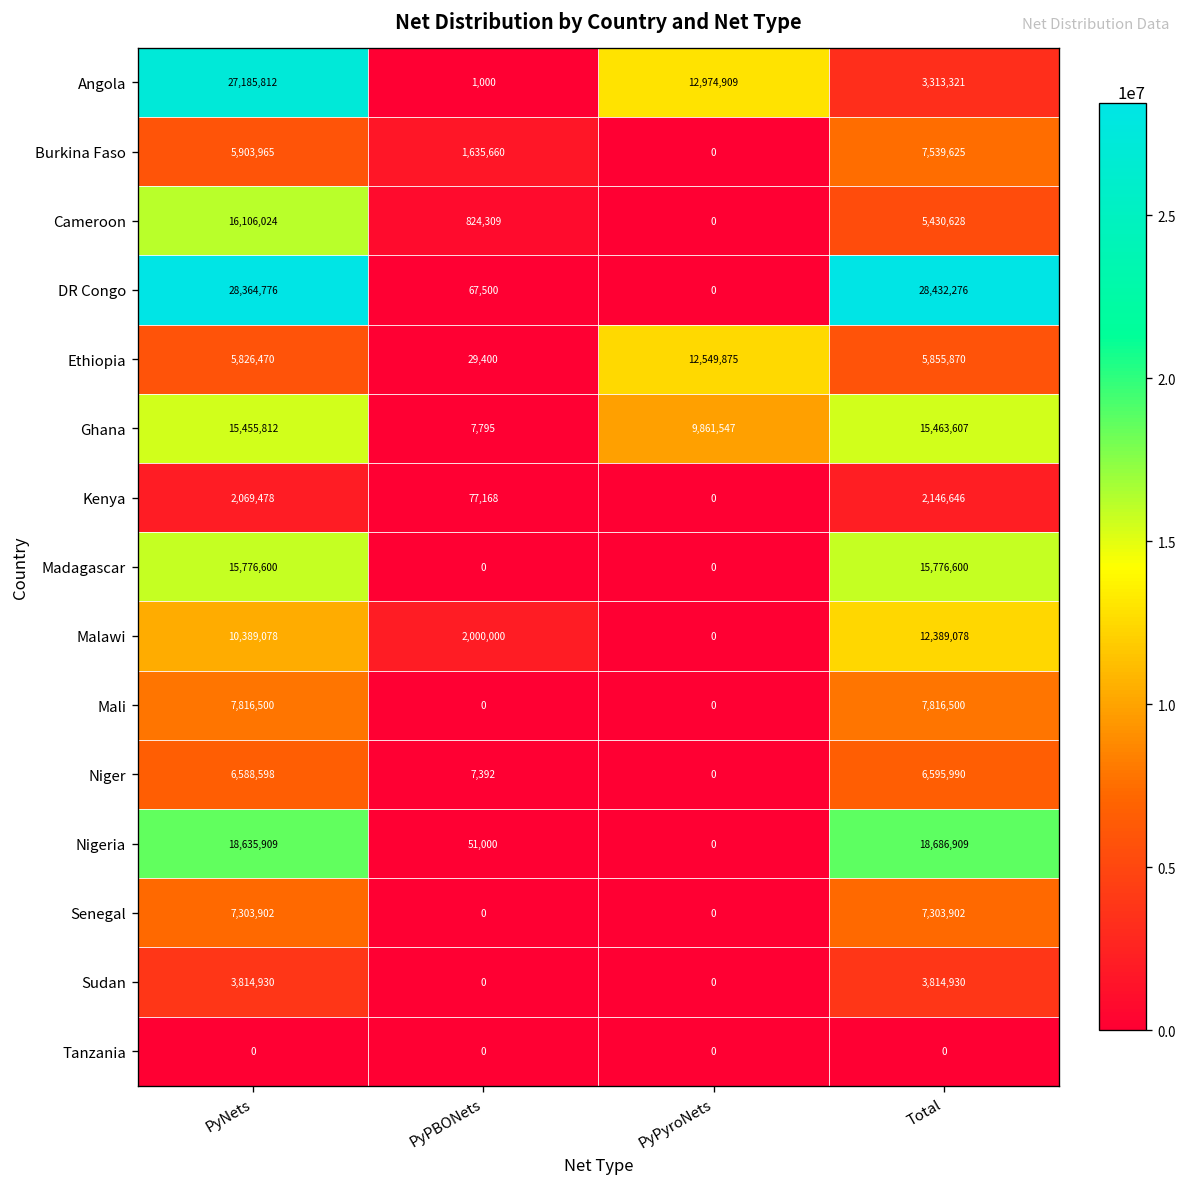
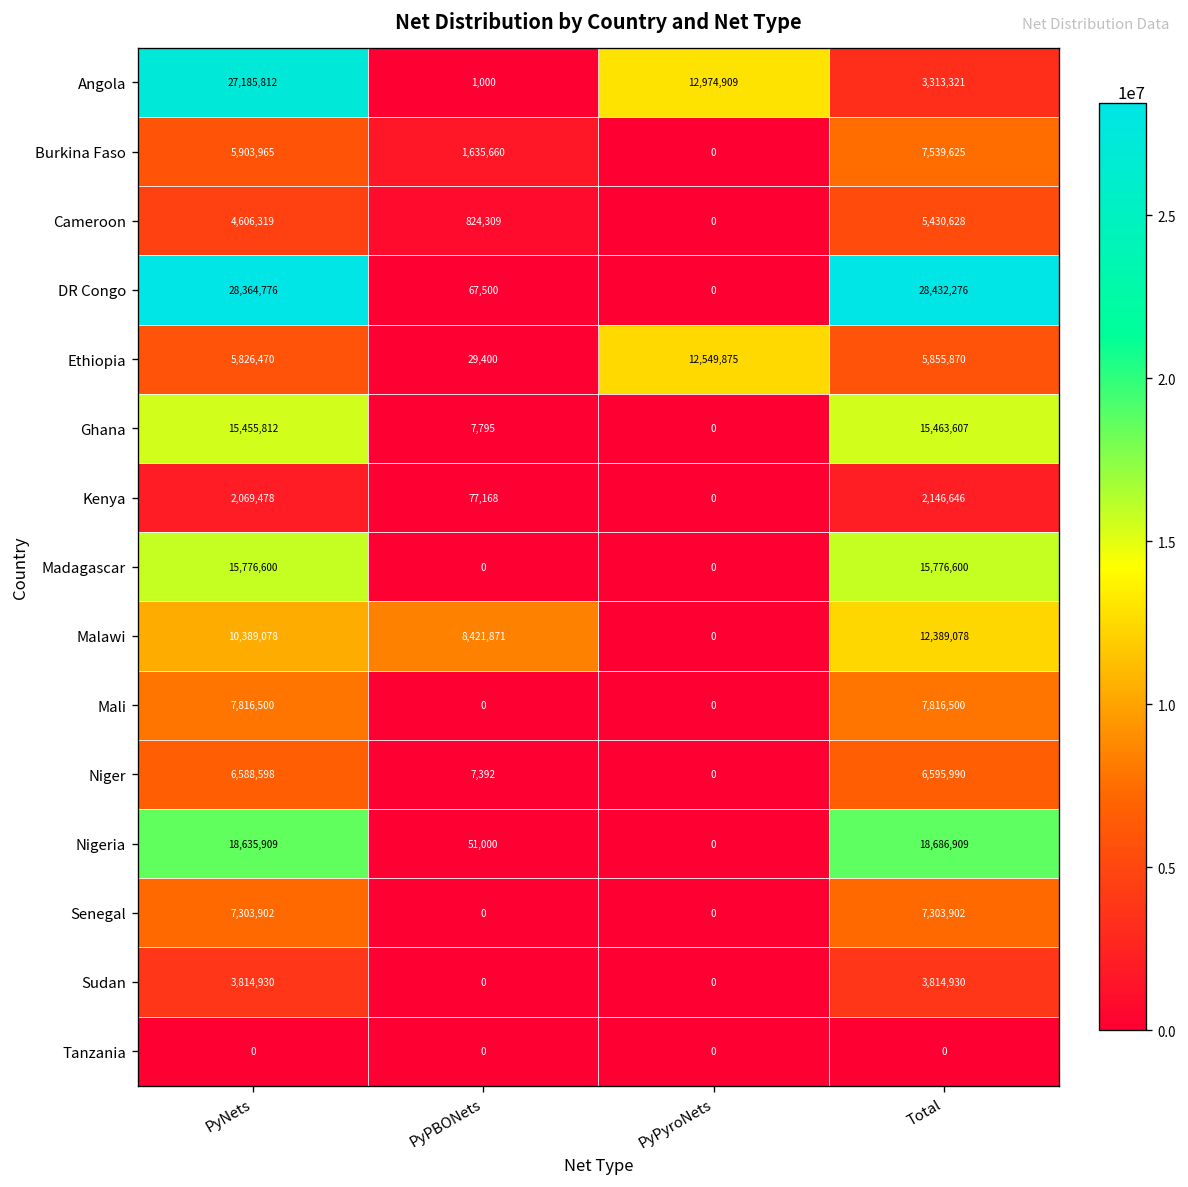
Cameroon, PyNets: 16,106,024 -> 4,606,319
Ghana, PyPyroNets: 9,861,547 -> 0
Malawi, PyPBONets: 2,000,000 -> 8,421,871
